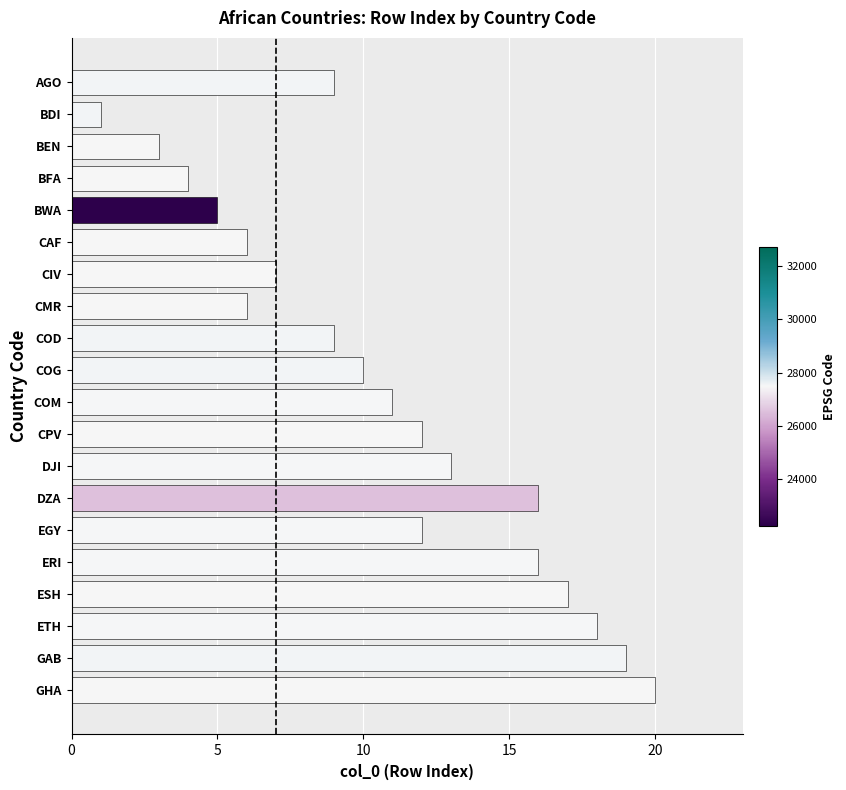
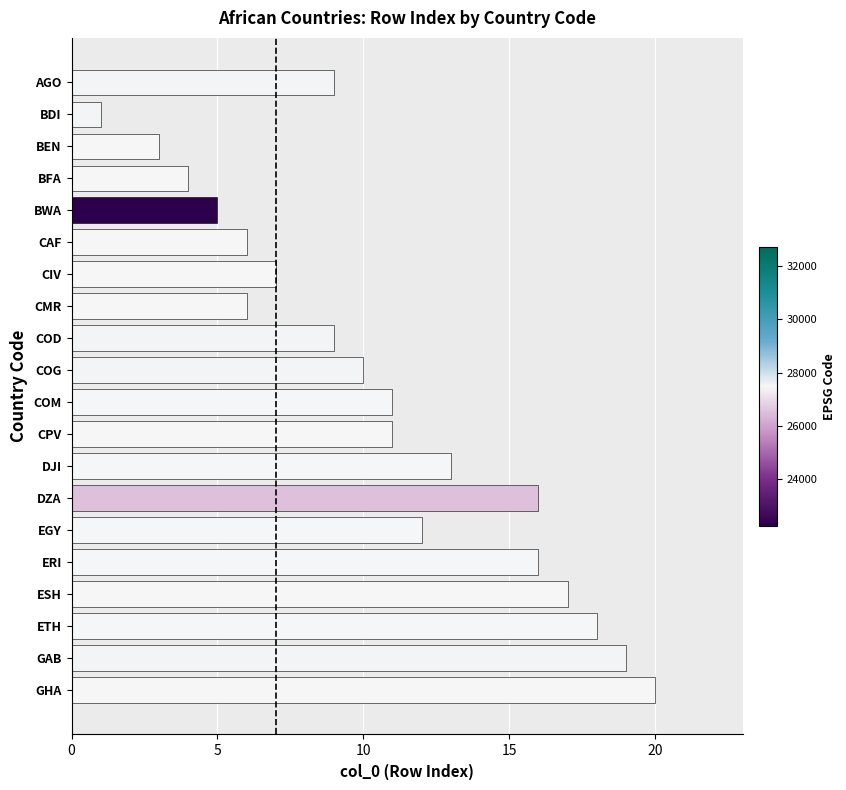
CPV: 12 -> 11
